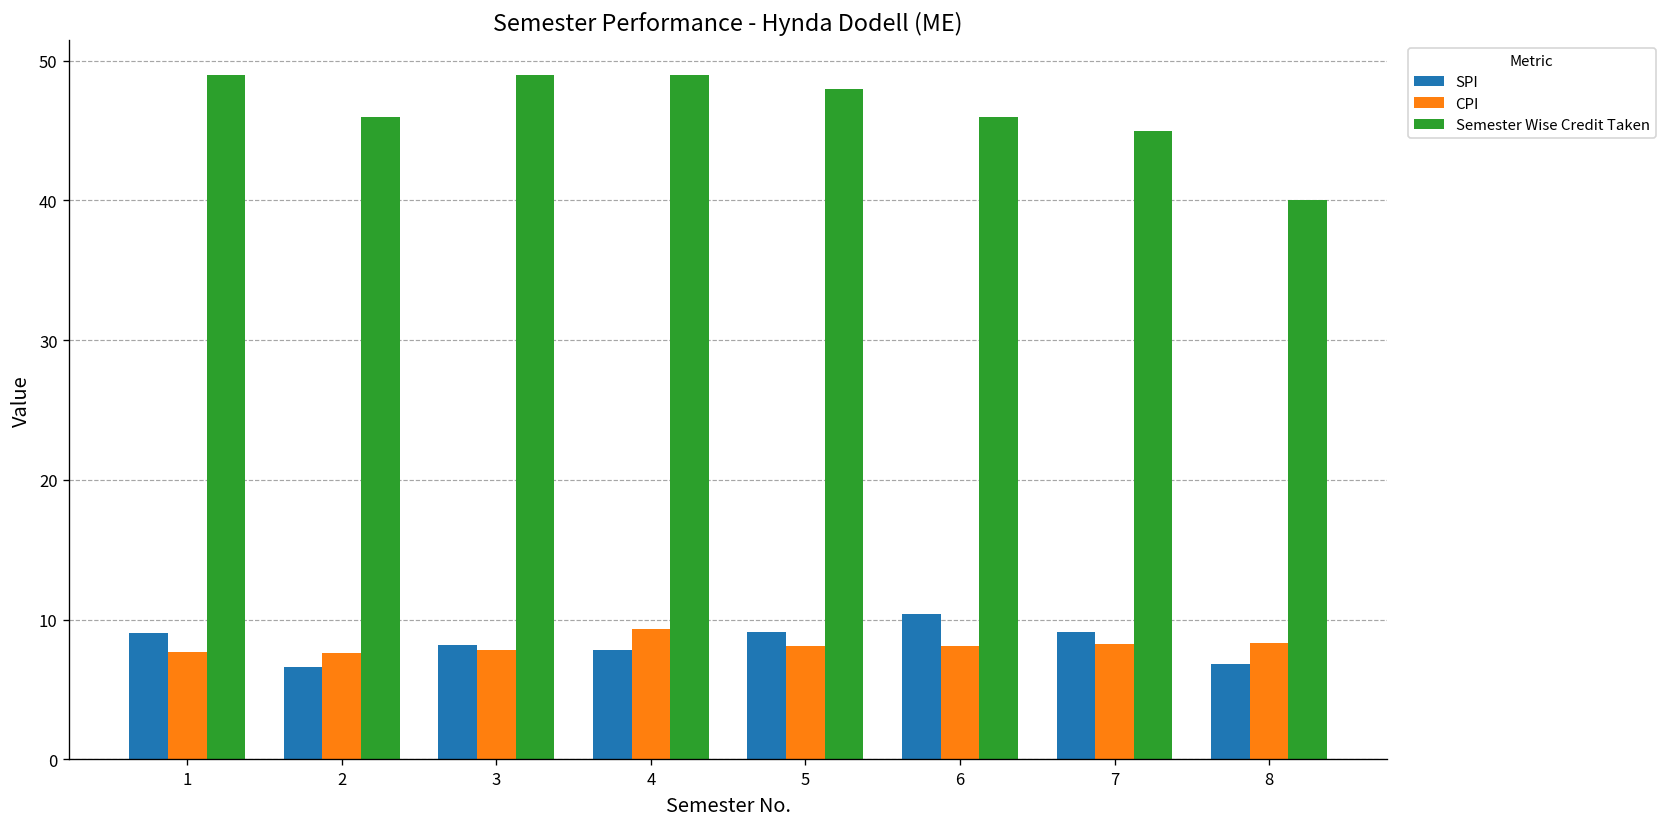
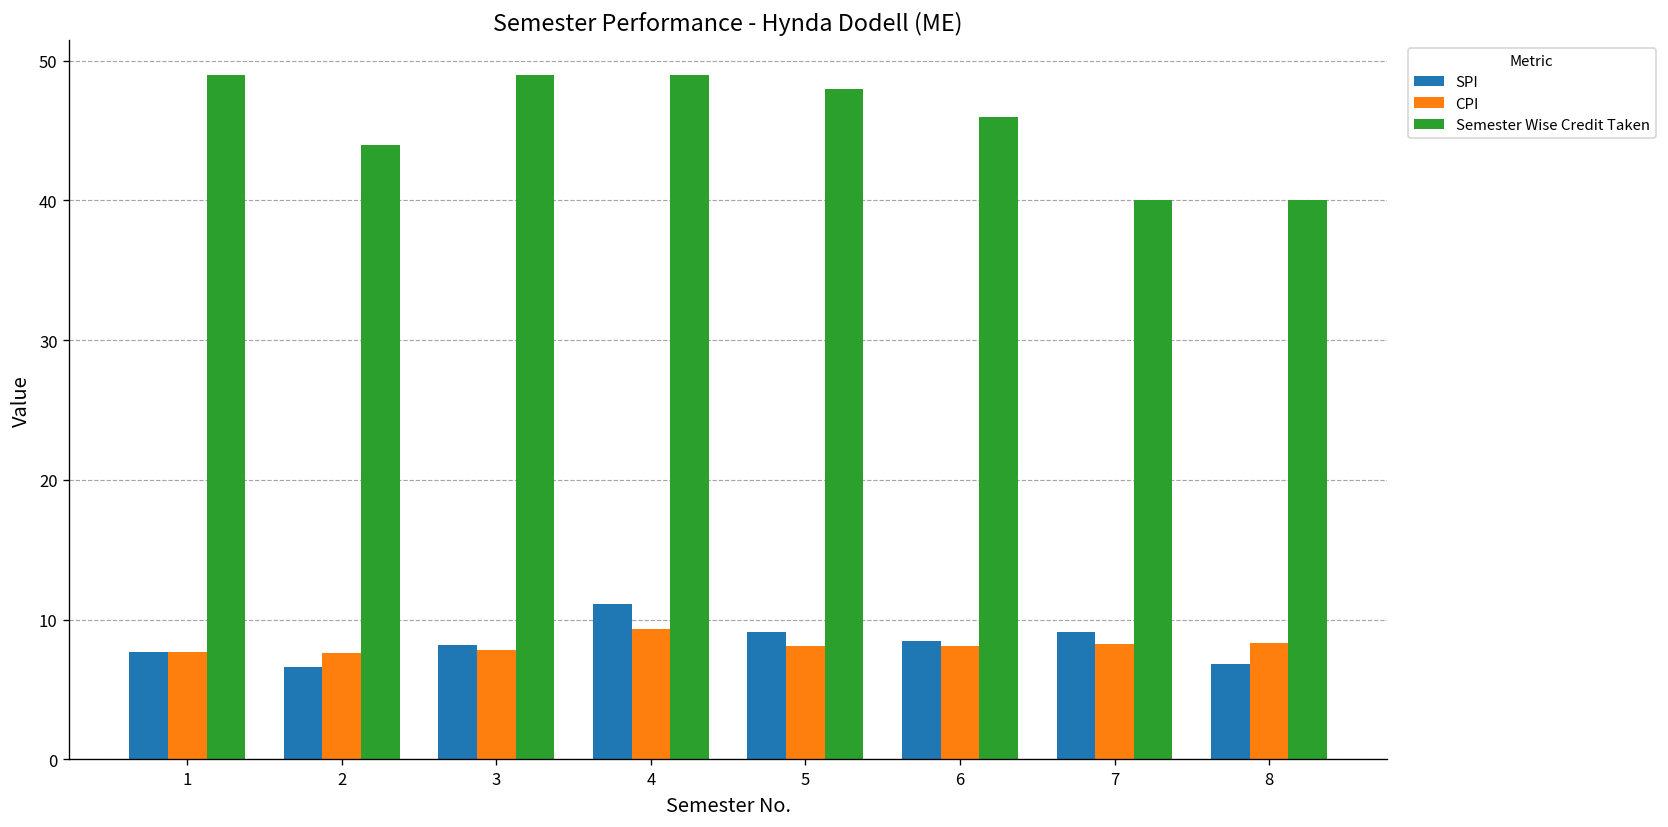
SPI, 1: 9.1 -> 7.7
Semester Wise Credit Taken, 2: 46 -> 44
SPI, 4: 7.9 -> 11.1
SPI, 6: 10.4 -> 8.5
Semester Wise Credit Taken, 7: 45 -> 40
